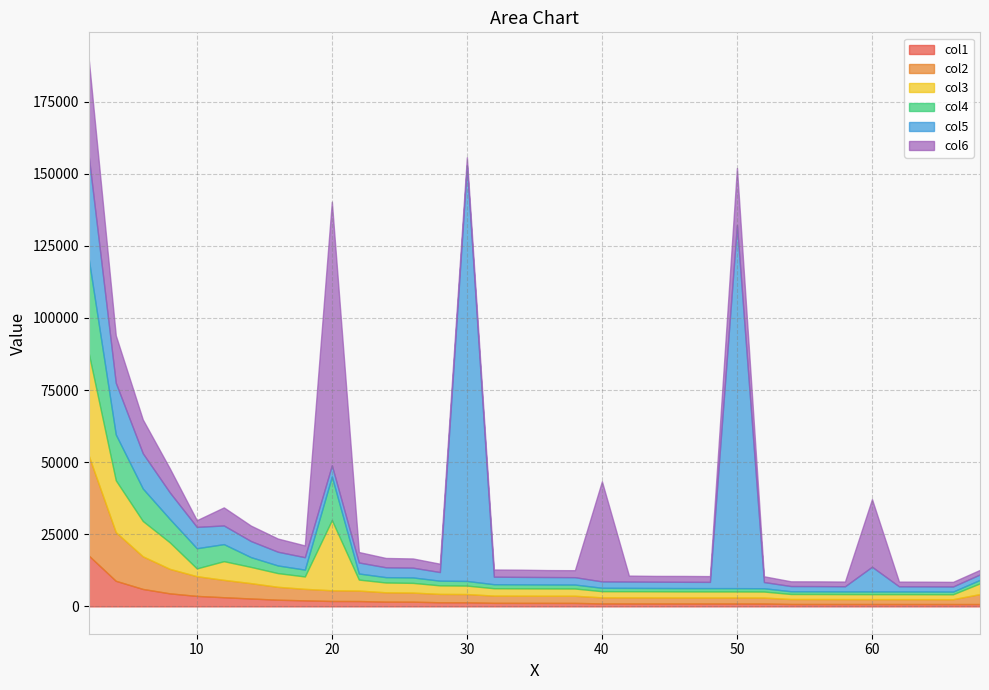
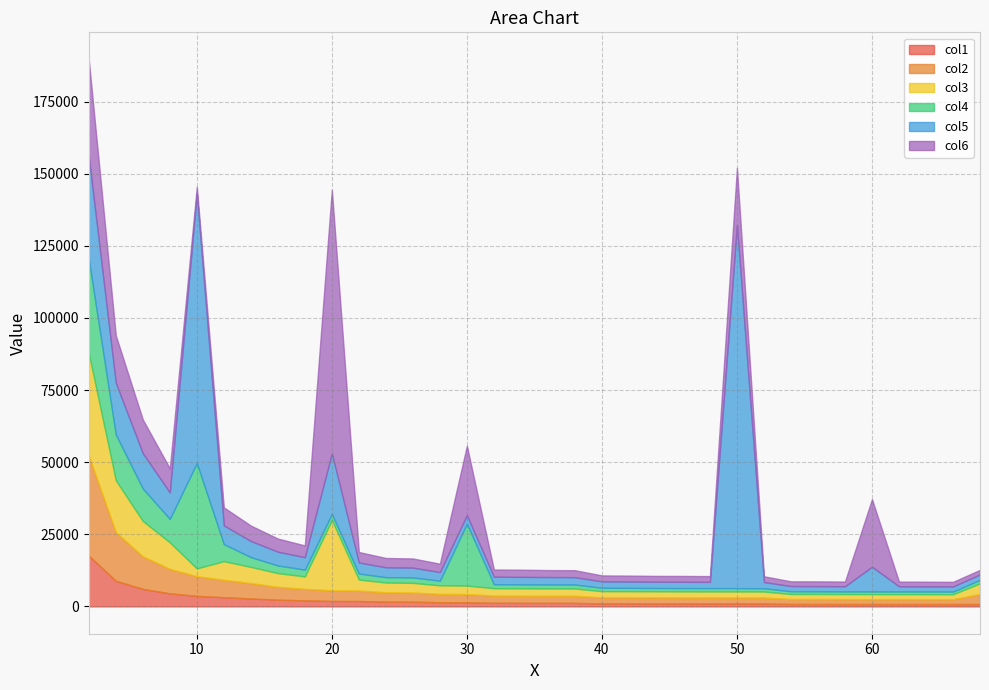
col4, 10: 7000 -> 37000
col5, 10: 7000 -> 93000
col4, 20: 15000 -> 2000
col5, 20: 4000 -> 21000
col4, 30: 2000 -> 21000
col5, 30: 144000 -> 3000
col6, 30: 3000 -> 24000
col6, 40: 35000 -> 2000
